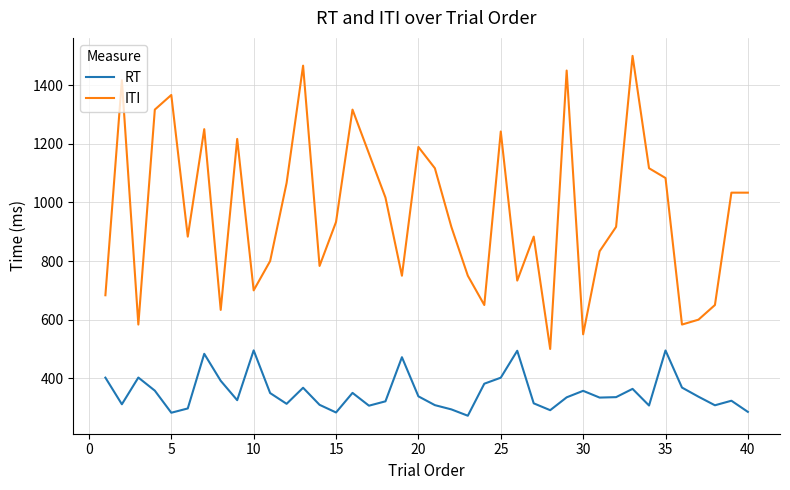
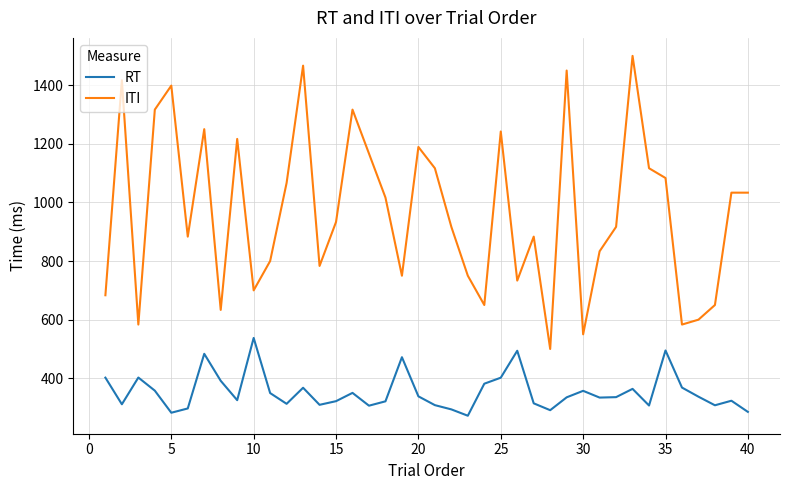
ITI, 5: 1370 -> 1400
RT, 10: 500 -> 540
RT, 15: 280 -> 320
